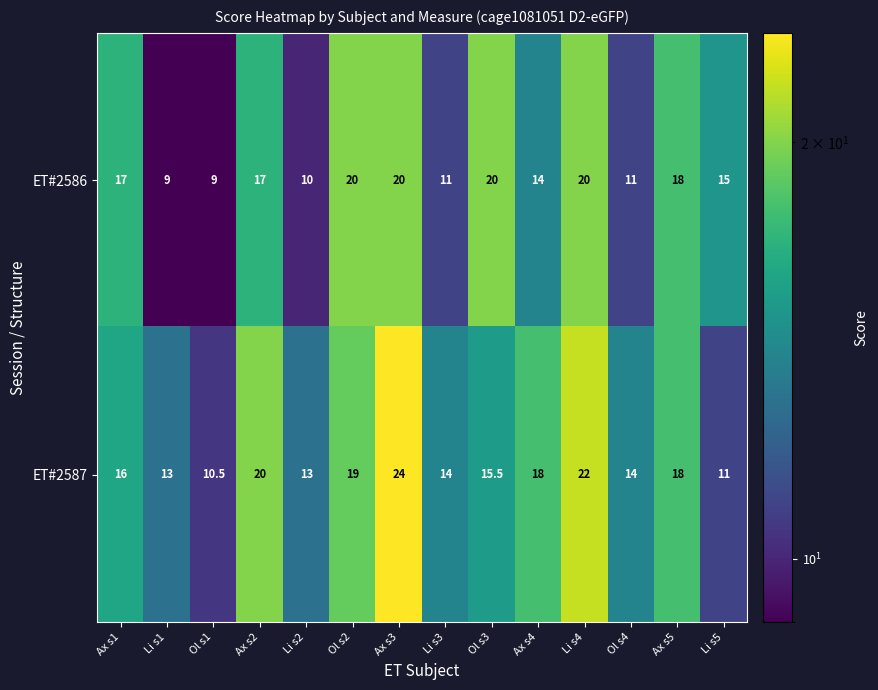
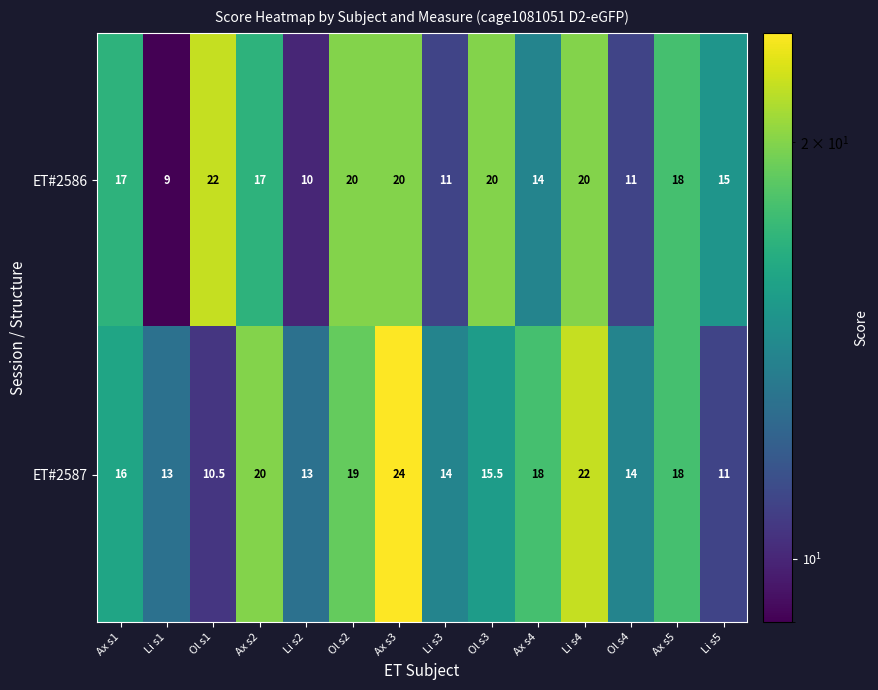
ET#2586, Ol s1: 9 -> 22
